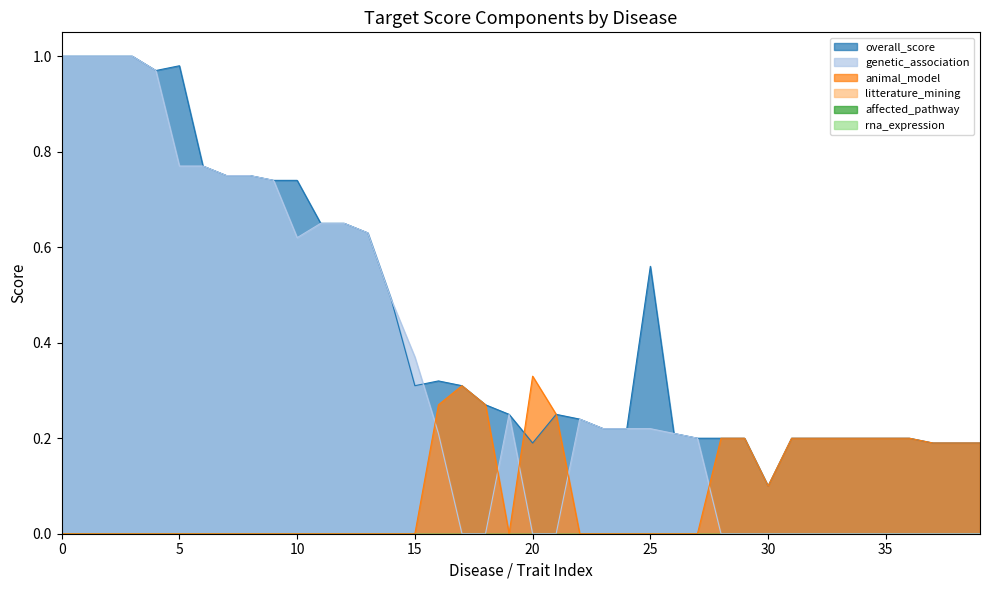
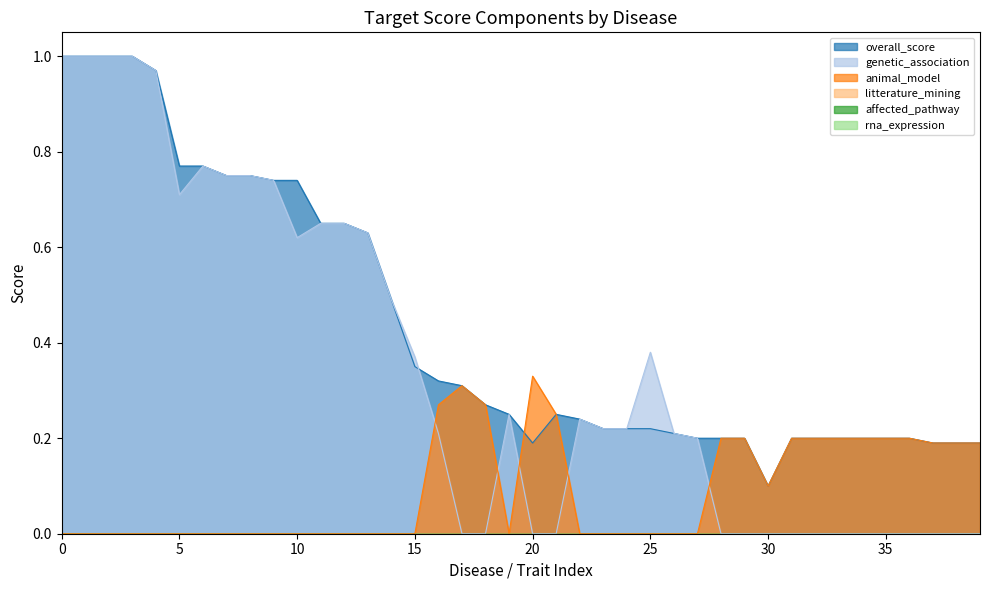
overall_score, 5: 0.98 -> 0.77
genetic_association, 5: 0.77 -> 0.71
overall_score, 15: 0.31 -> 0.35
overall_score, 25: 0.56 -> 0.22
genetic_association, 25: 0.22 -> 0.38
